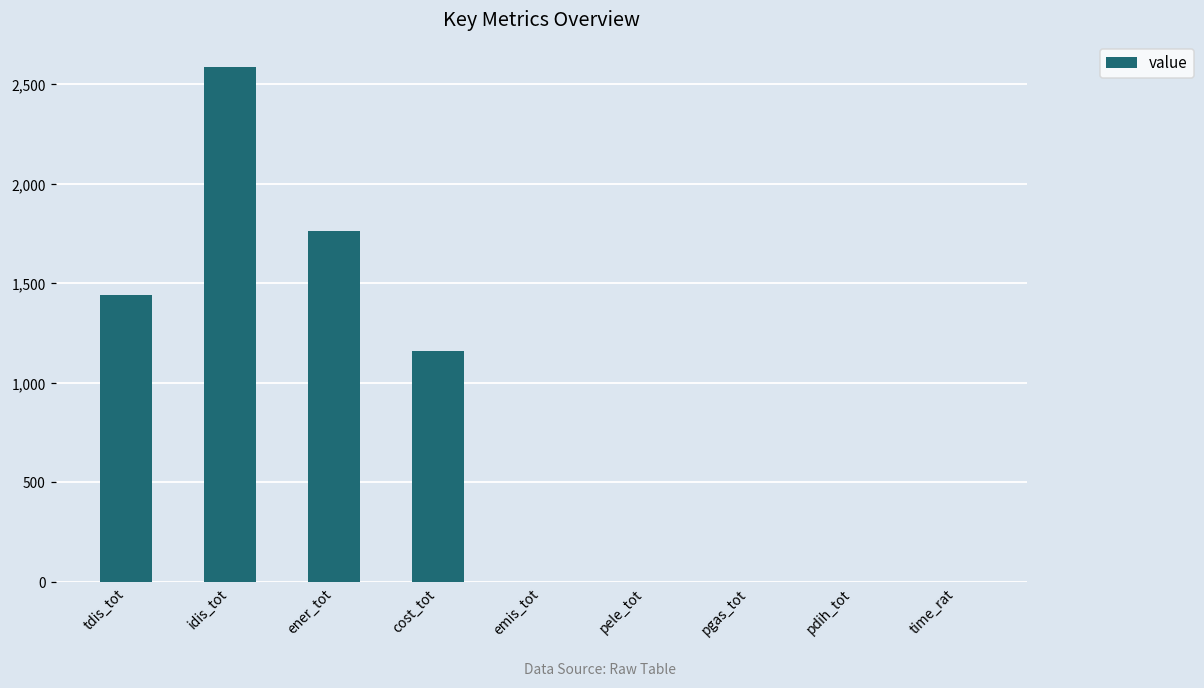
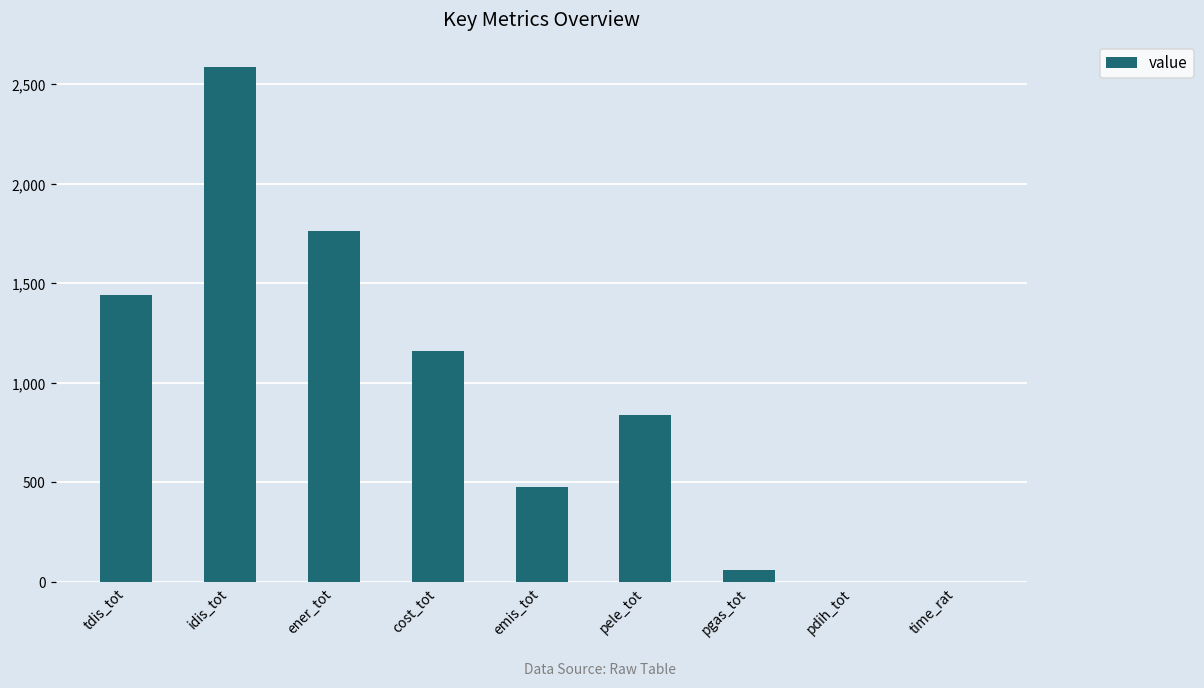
emis_tot: 0 -> 480
pele_tot: 0 -> 840
pgas_tot: 0 -> 60
